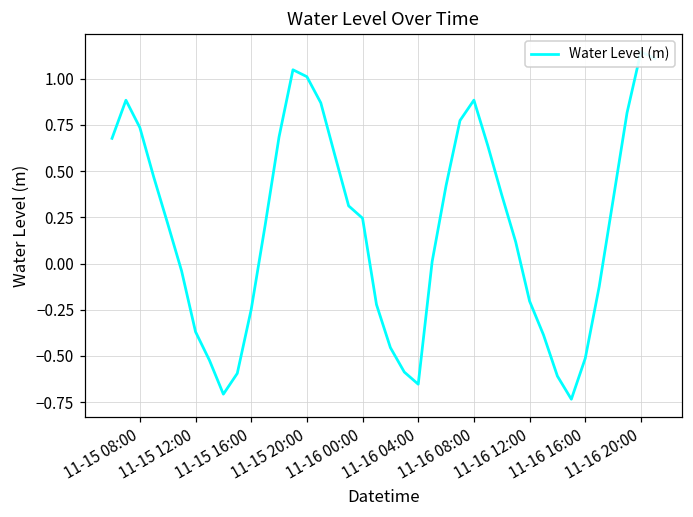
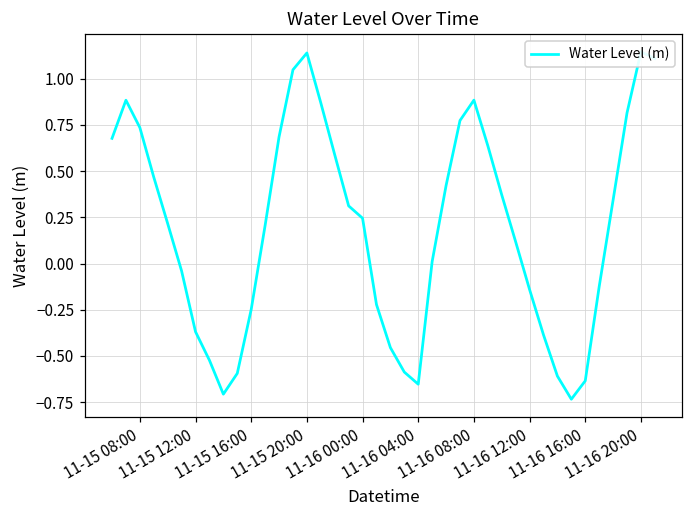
11-15 20:00: 1.01 -> 1.14
11-16 12:00: -0.20 -> -0.14
11-16 16:00: -0.51 -> -0.63
